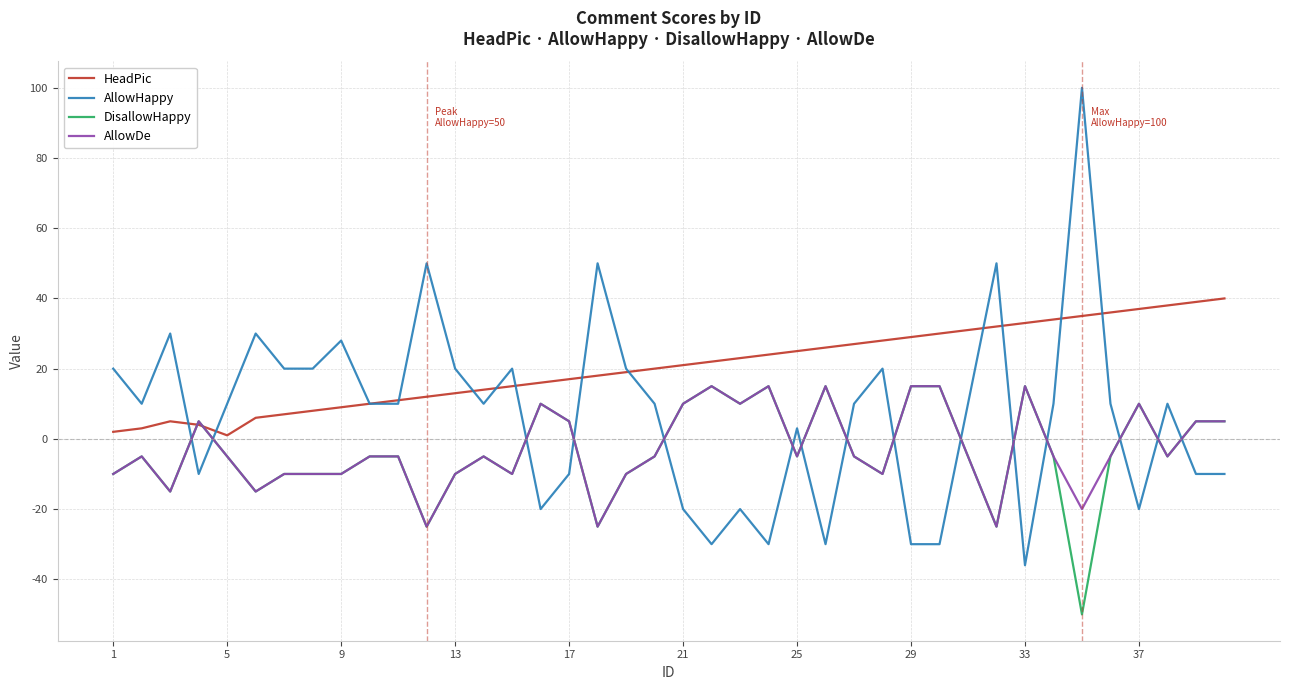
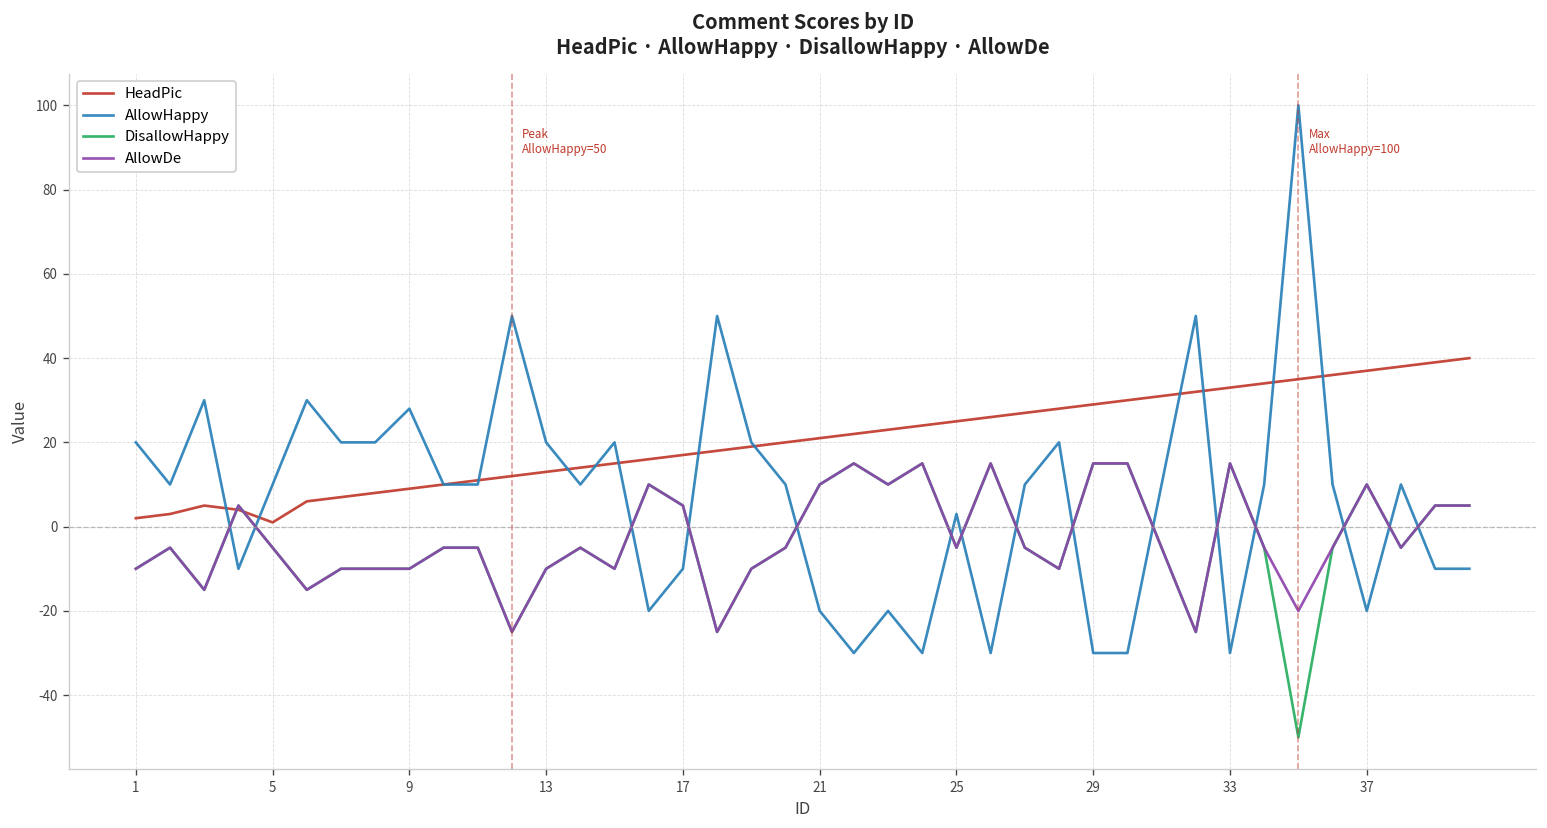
AllowHappy, 33: -36 -> -30
